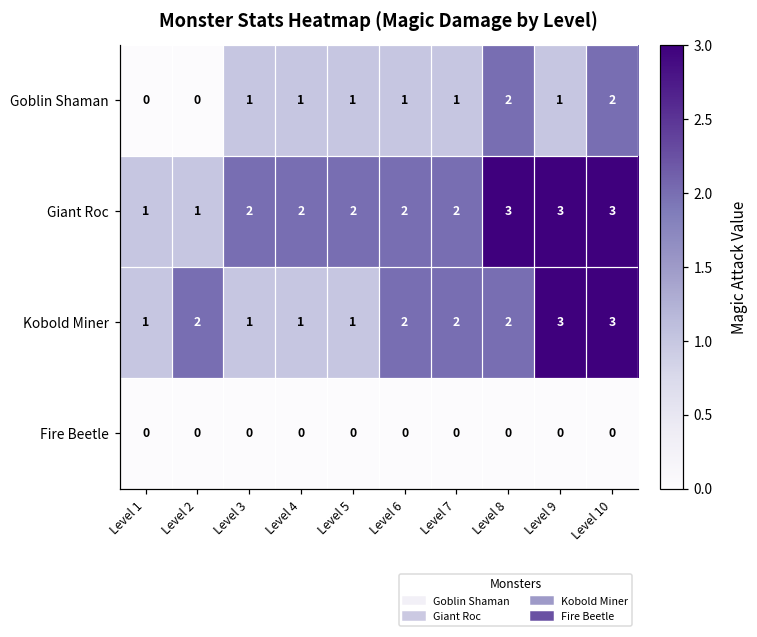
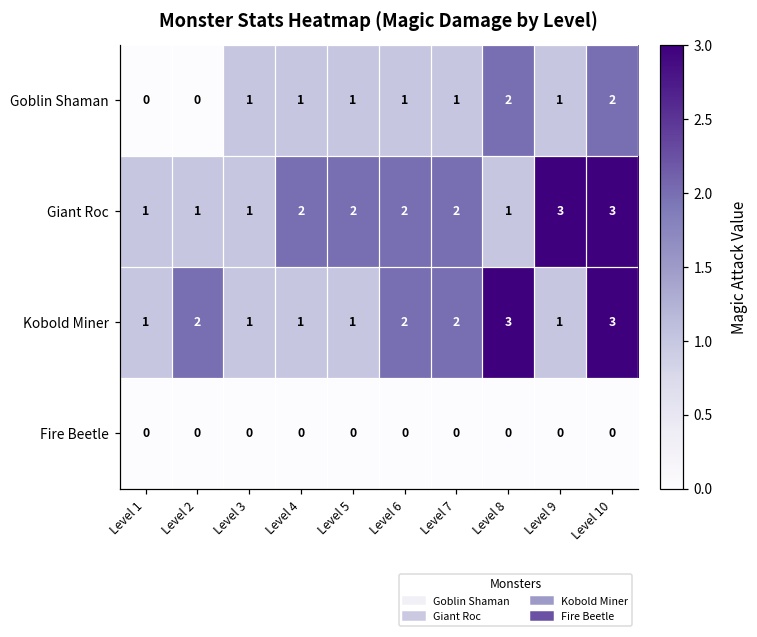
Giant Roc, Level 3: 2 -> 1
Giant Roc, Level 8: 3 -> 1
Kobold Miner, Level 8: 2 -> 3
Kobold Miner, Level 9: 3 -> 1
